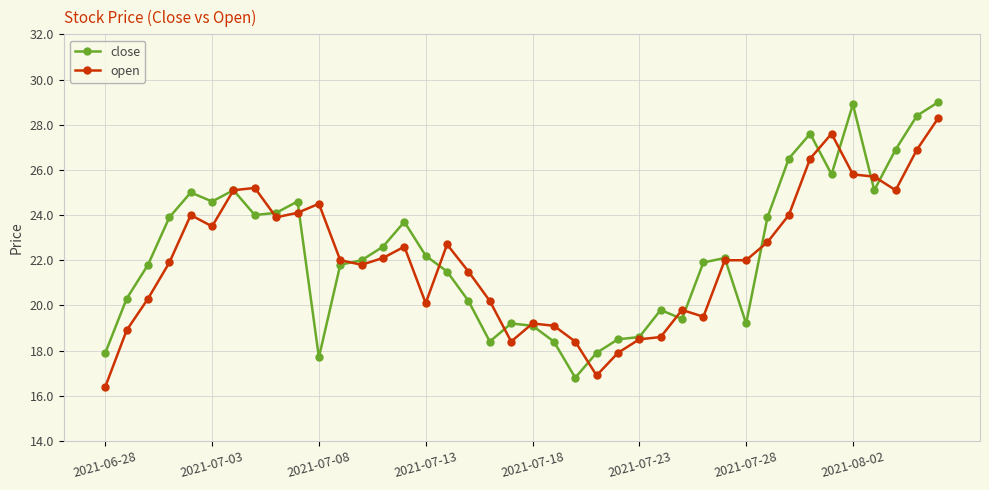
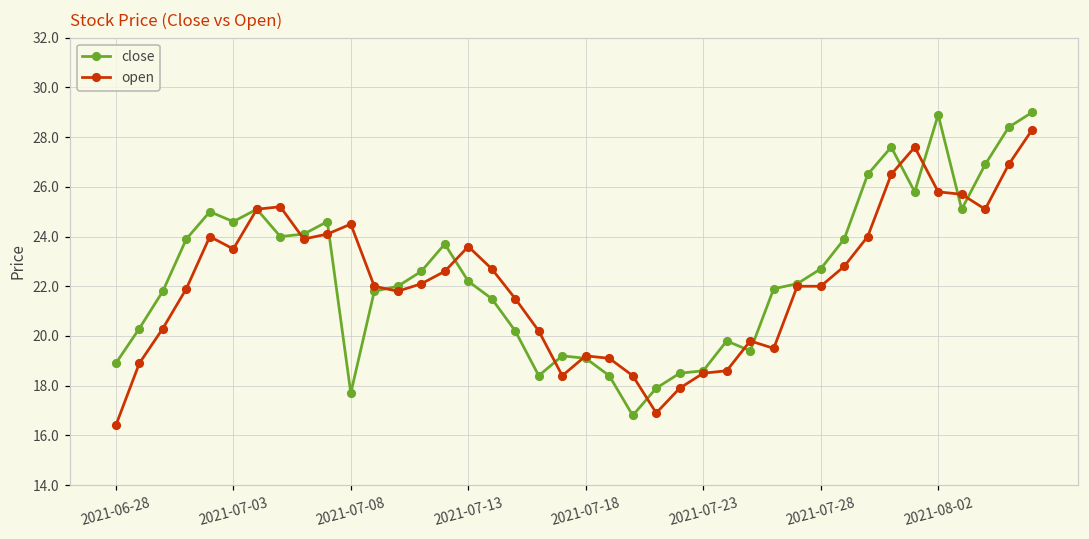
close, 2021-06-28: 17.9 -> 18.9
open, 2021-07-13: 20.1 -> 23.6
close, 2021-07-28: 19.2 -> 22.7
